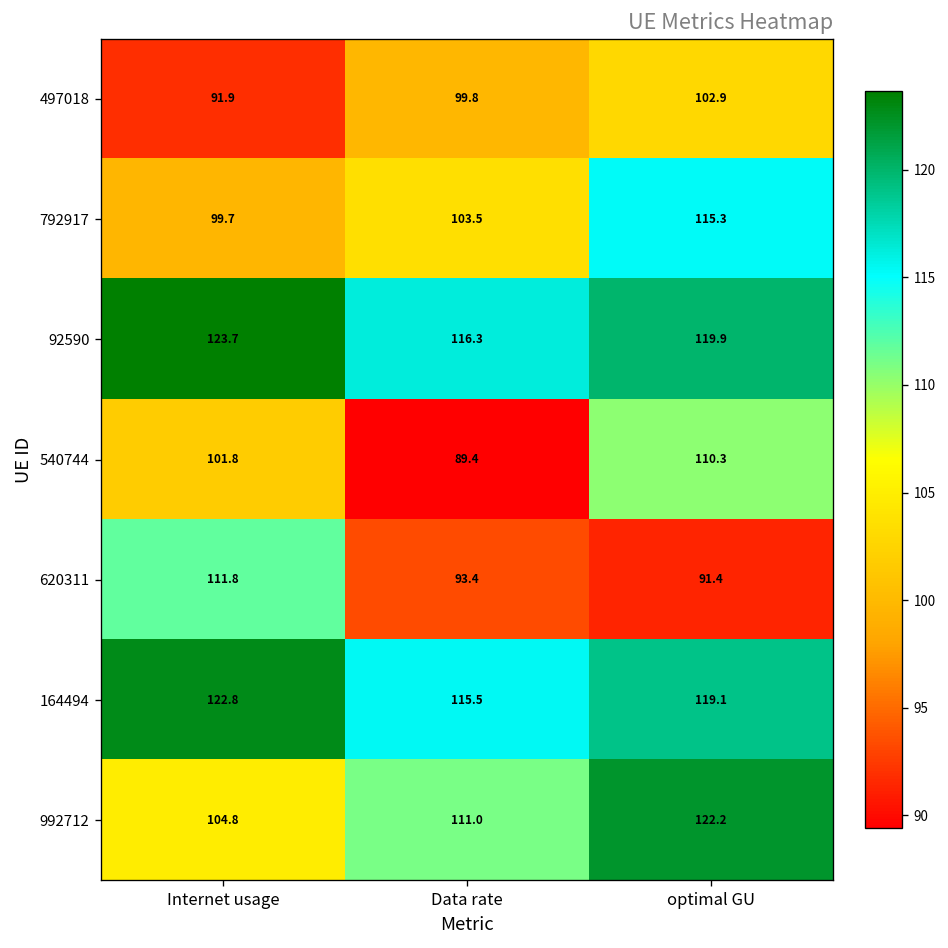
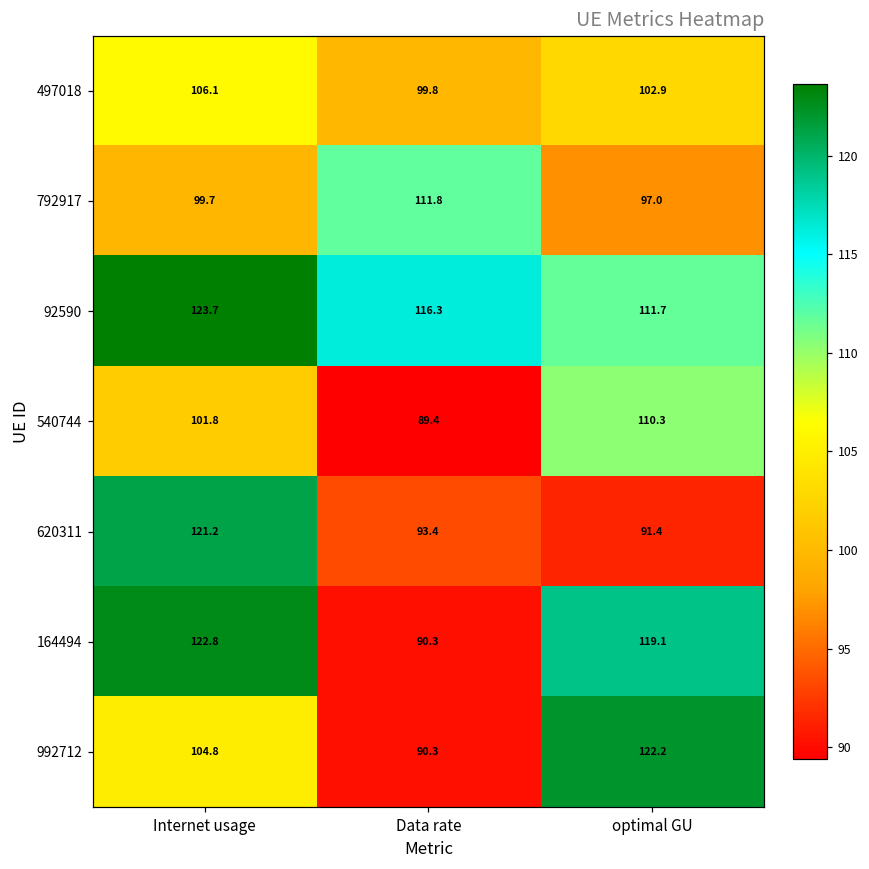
497018, Internet usage: 91.9 -> 106.1
792917, Data rate: 103.5 -> 111.8
792917, optimal GU: 115.3 -> 97.0
92590, optimal GU: 119.9 -> 111.7
620311, Internet usage: 111.8 -> 121.2
164494, Data rate: 115.5 -> 90.3
992712, Data rate: 111.0 -> 90.3
